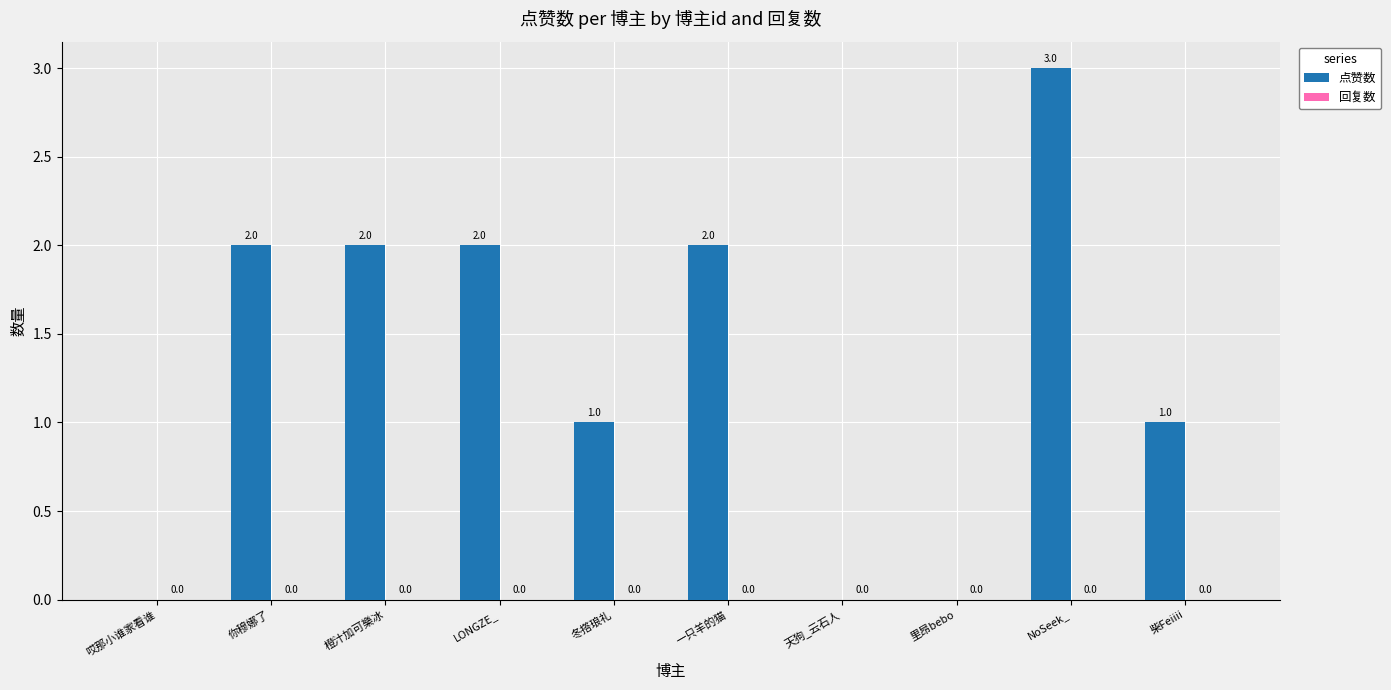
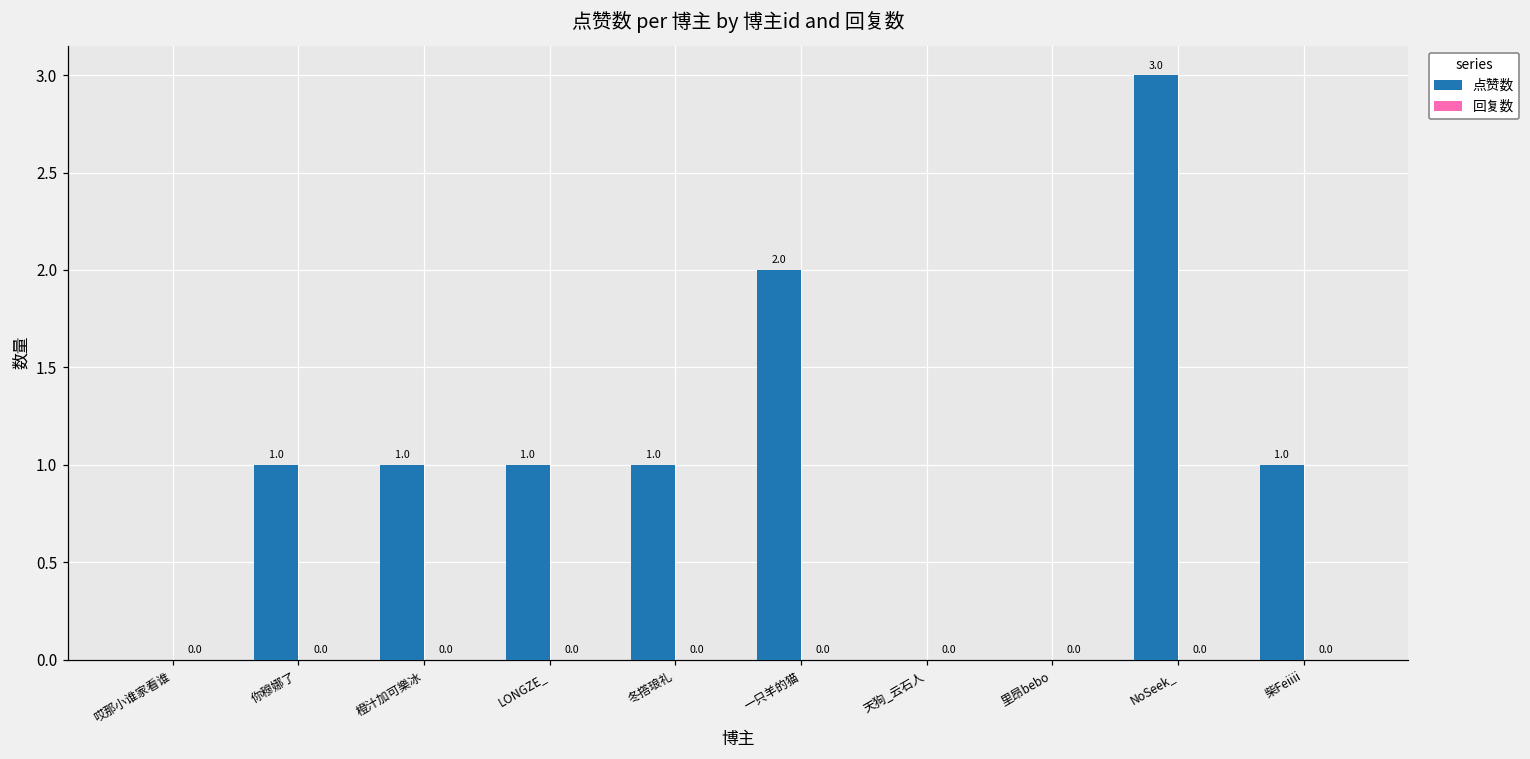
点赞数, 你穆娜了: 2.0 -> 1.0
点赞数, 橙汁加可樂冰: 2.0 -> 1.0
点赞数, LONGZE_: 2.0 -> 1.0
